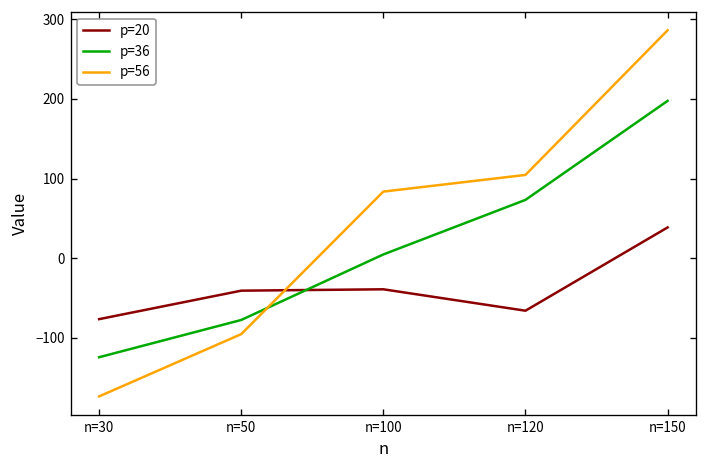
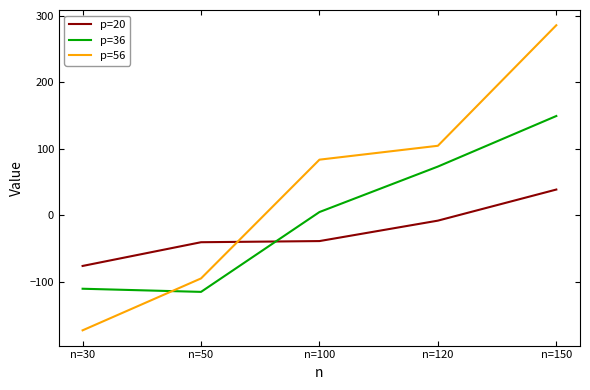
p=36, n=30: -120 -> -110
p=36, n=50: -80 -> -120
p=20, n=120: -70 -> -10
p=36, n=150: 200 -> 150
